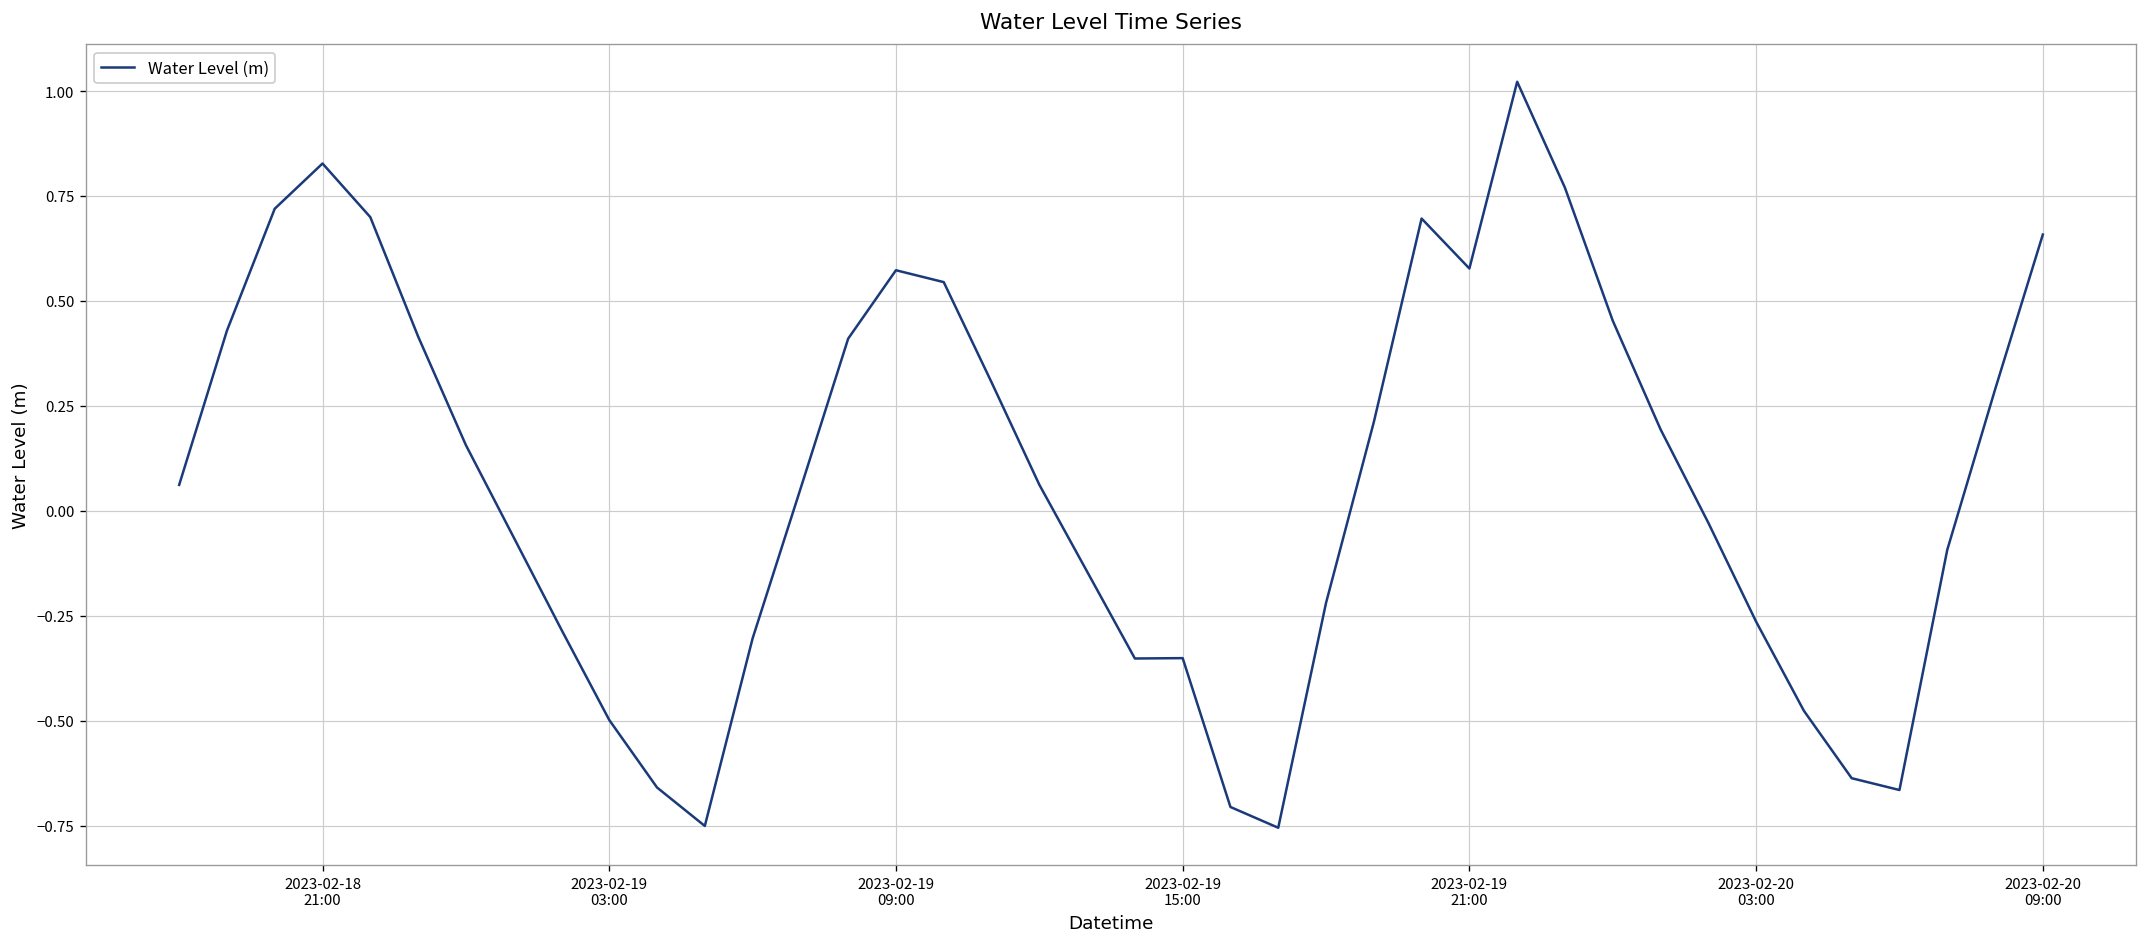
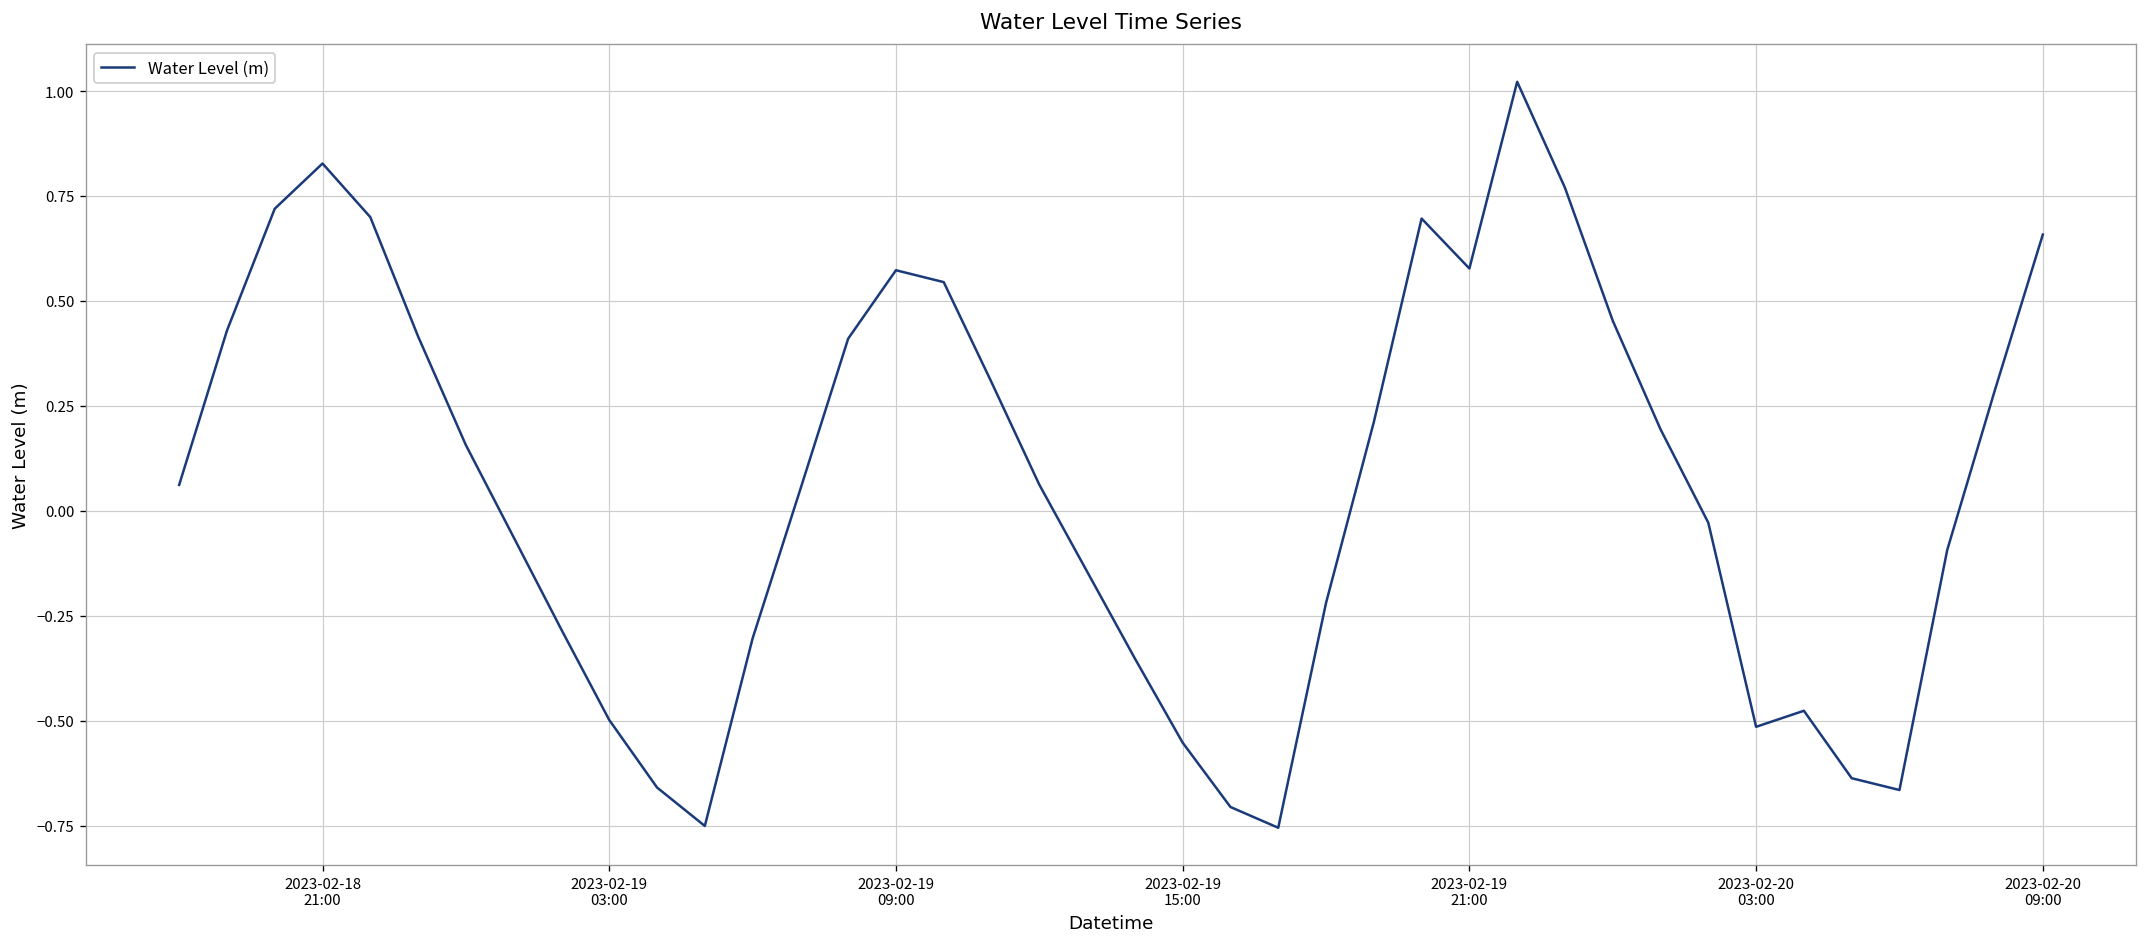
2023-02-19 15:00: -0.35 -> -0.55
2023-02-20 03:00: -0.26 -> -0.51
